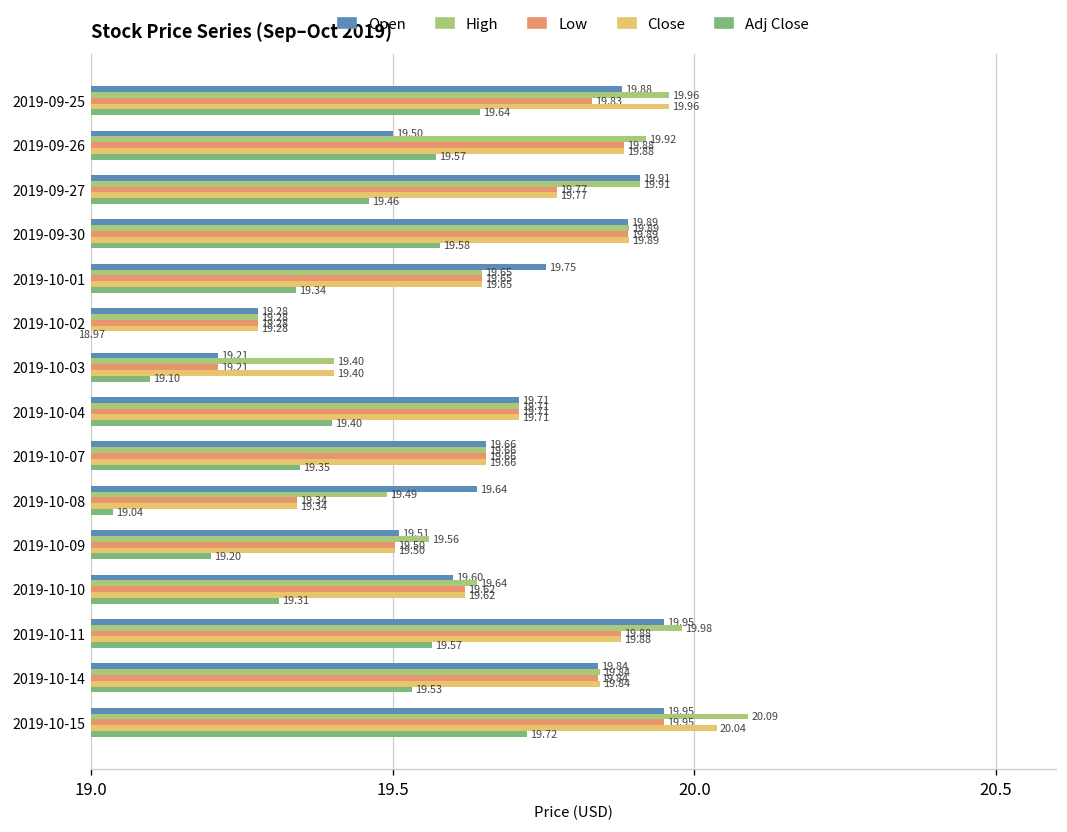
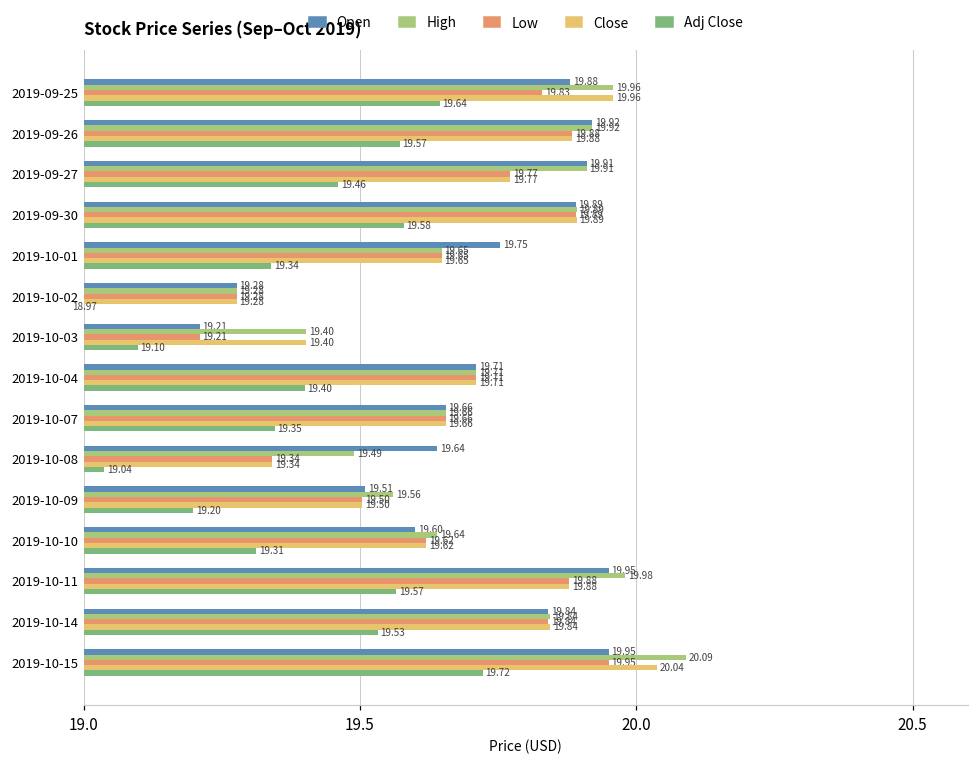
Open, 2019-09-26: 19.50 -> 19.92
